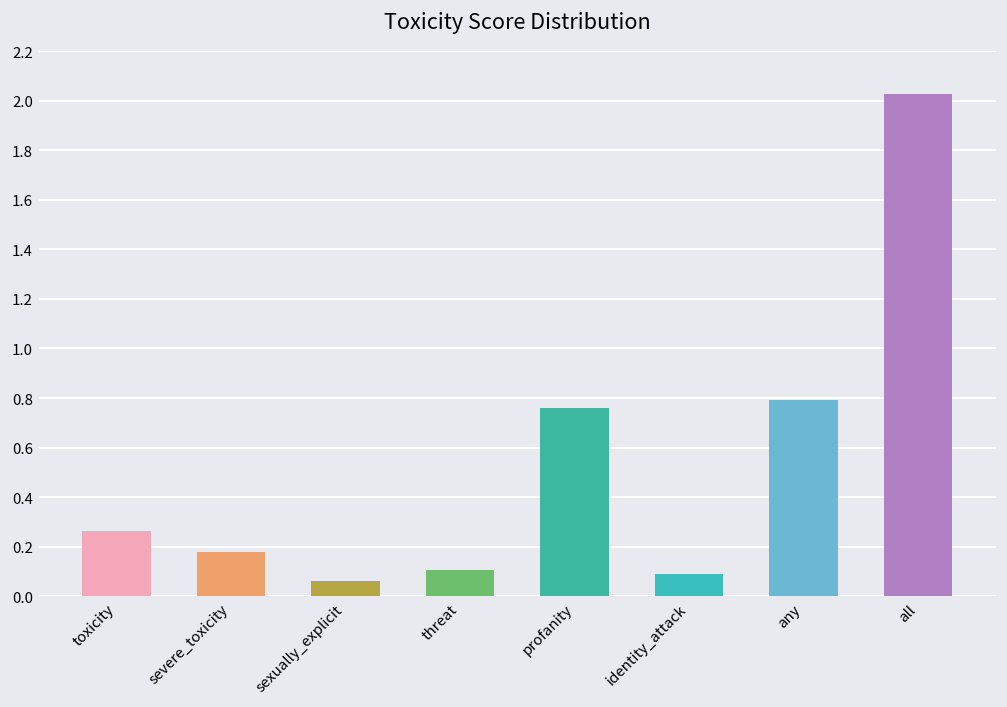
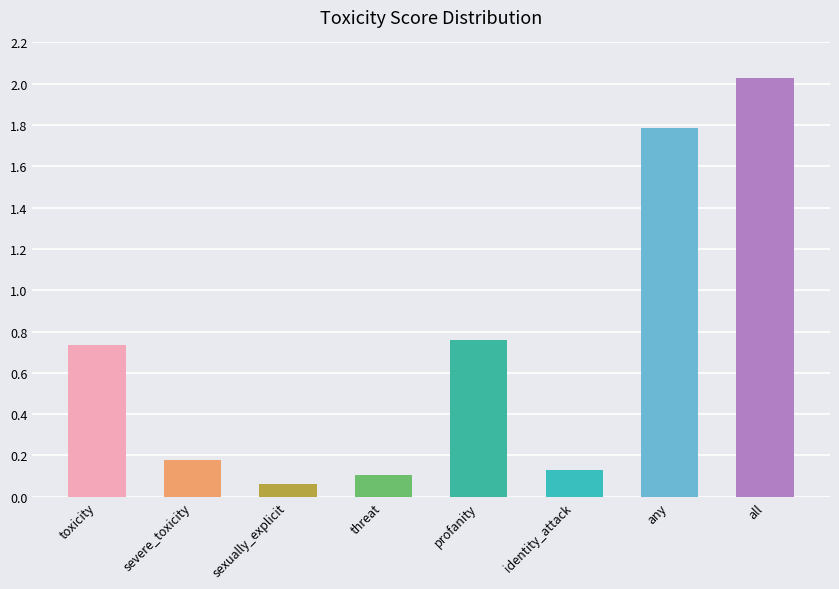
toxicity: 0.26 -> 0.73
identity_attack: 0.09 -> 0.13
any: 0.79 -> 1.79
